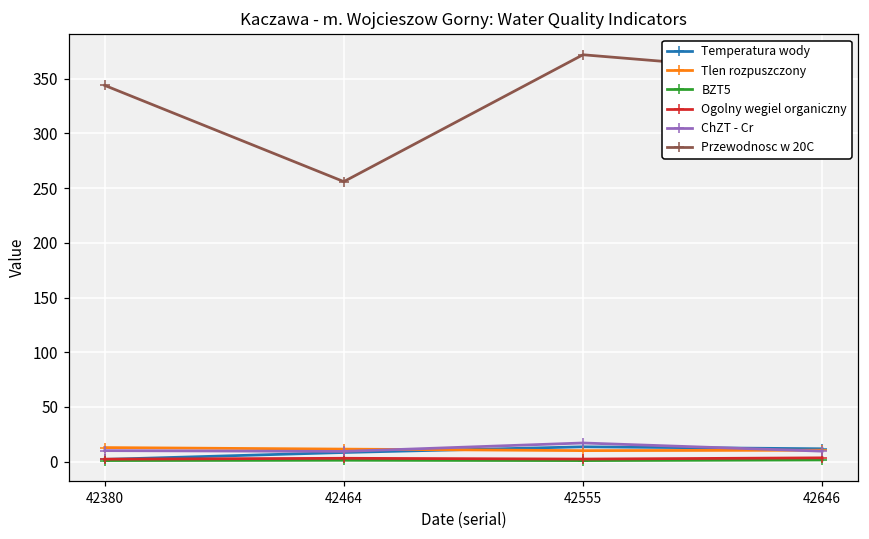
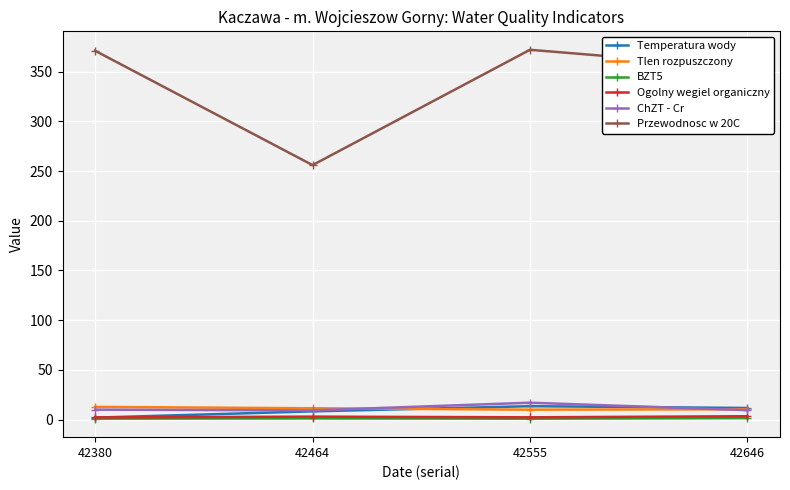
Przewodnosc w 20C, 42380: 340 -> 370
